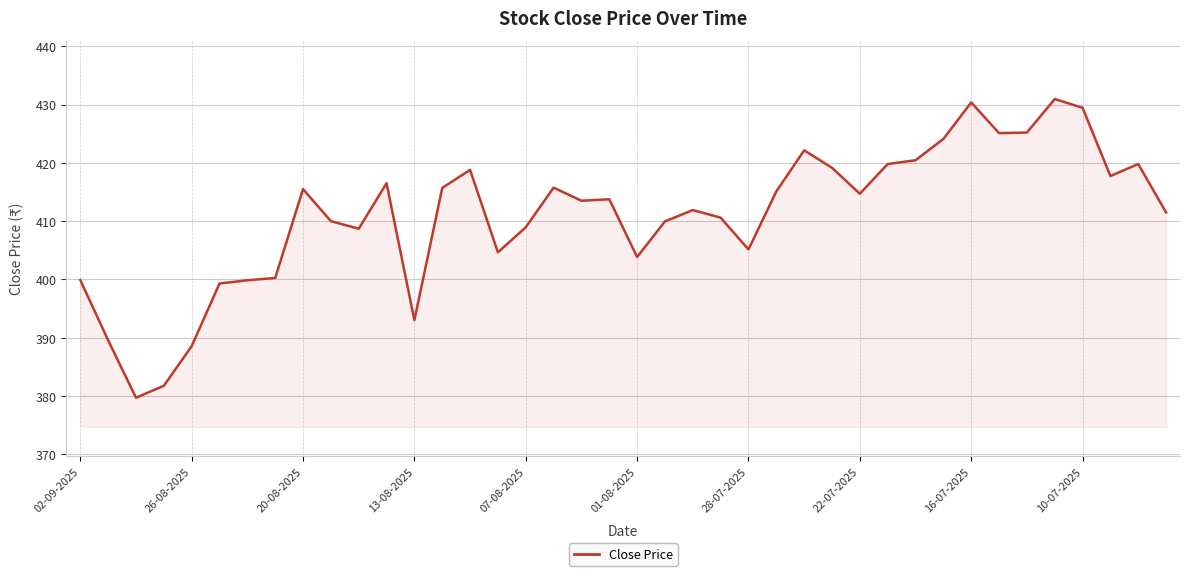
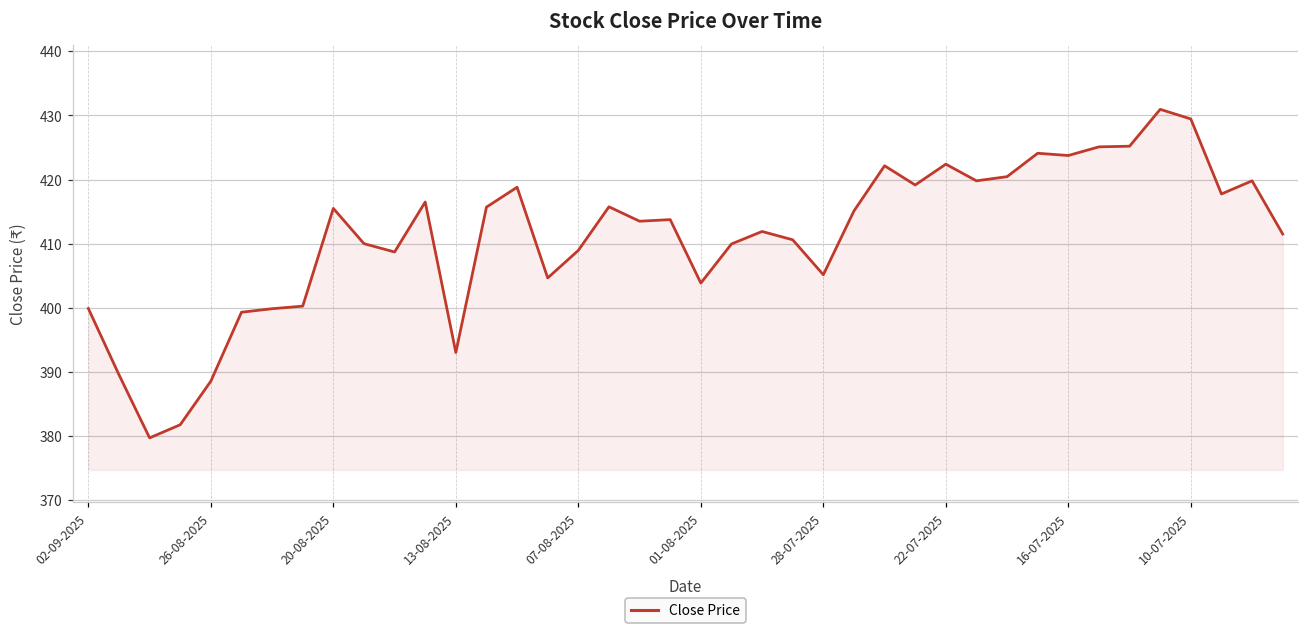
22-07-2025: 415 -> 422
16-07-2025: 430 -> 424
